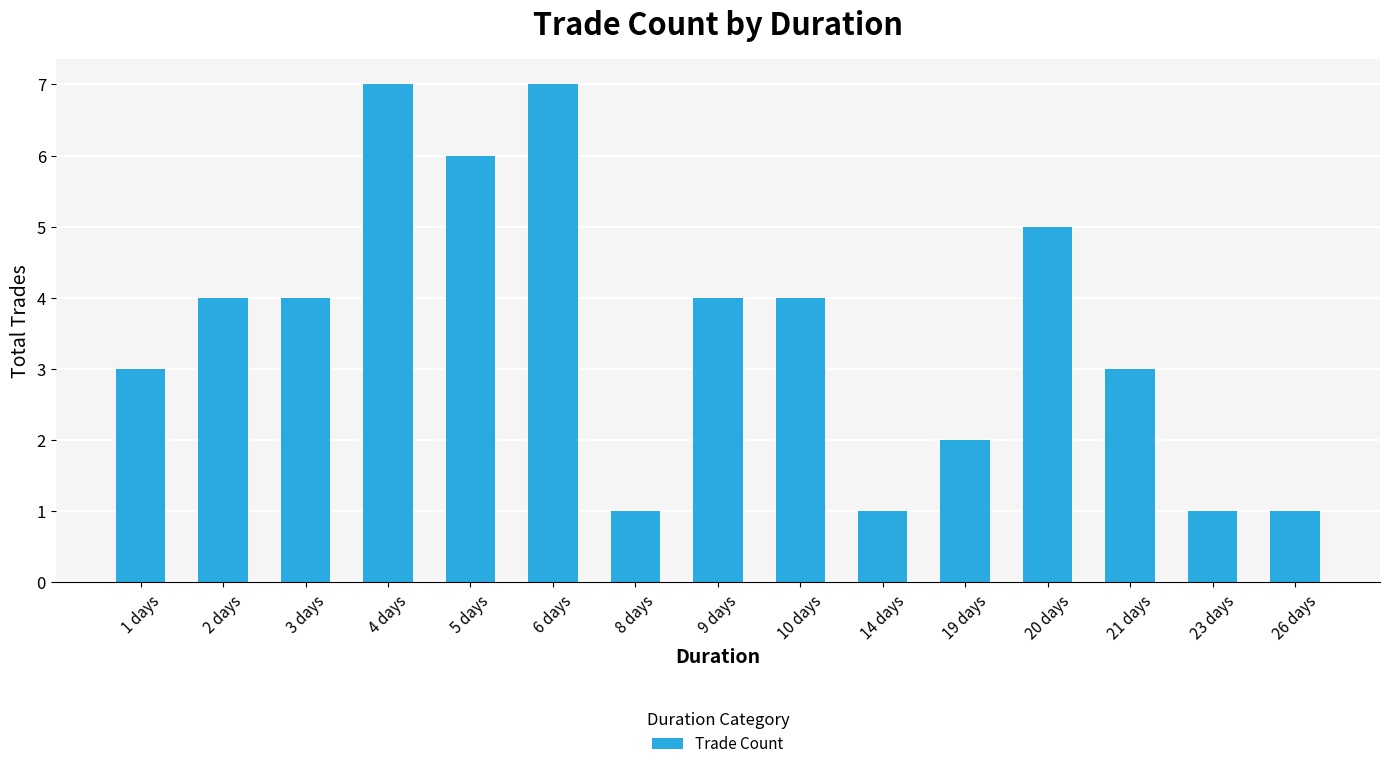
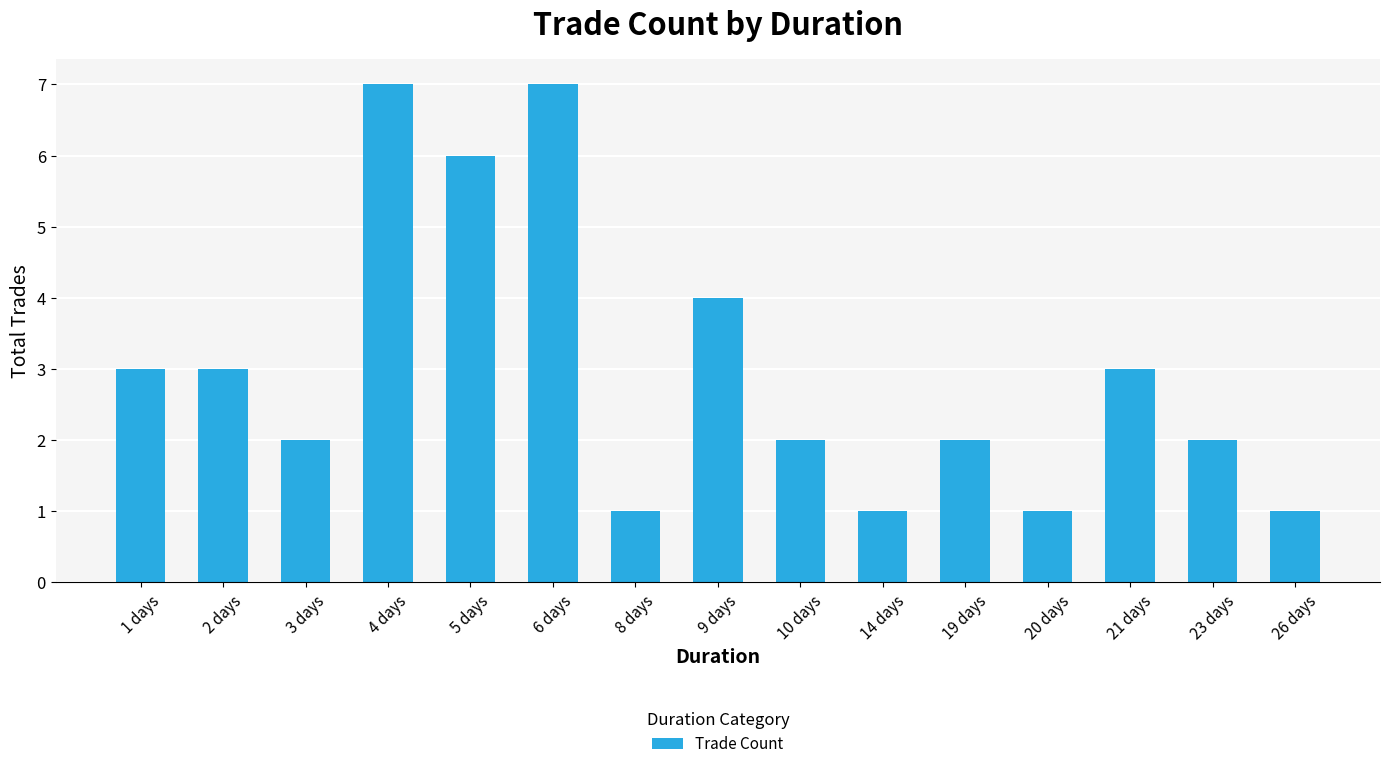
2 days: 4 -> 3
3 days: 4 -> 2
10 days: 4 -> 2
20 days: 5 -> 1
23 days: 1 -> 2
